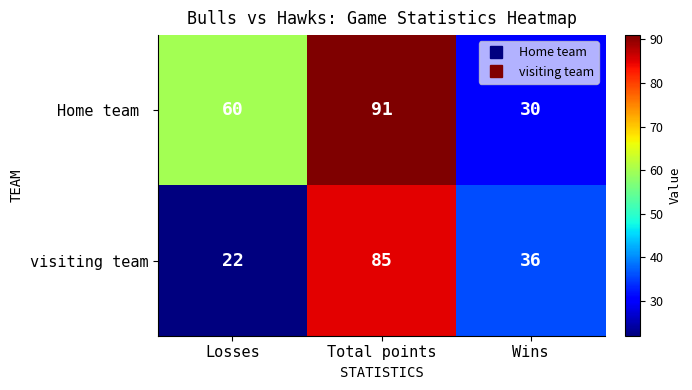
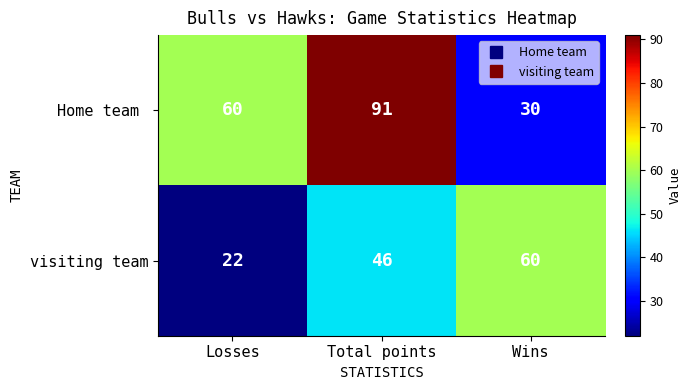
visiting team, Total points: 85 -> 46
visiting team, Wins: 36 -> 60
